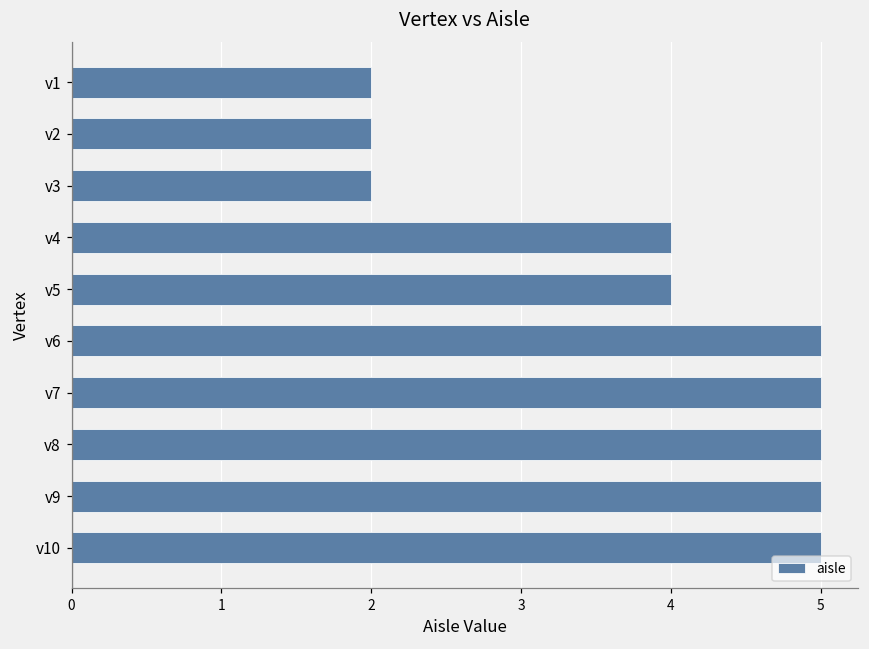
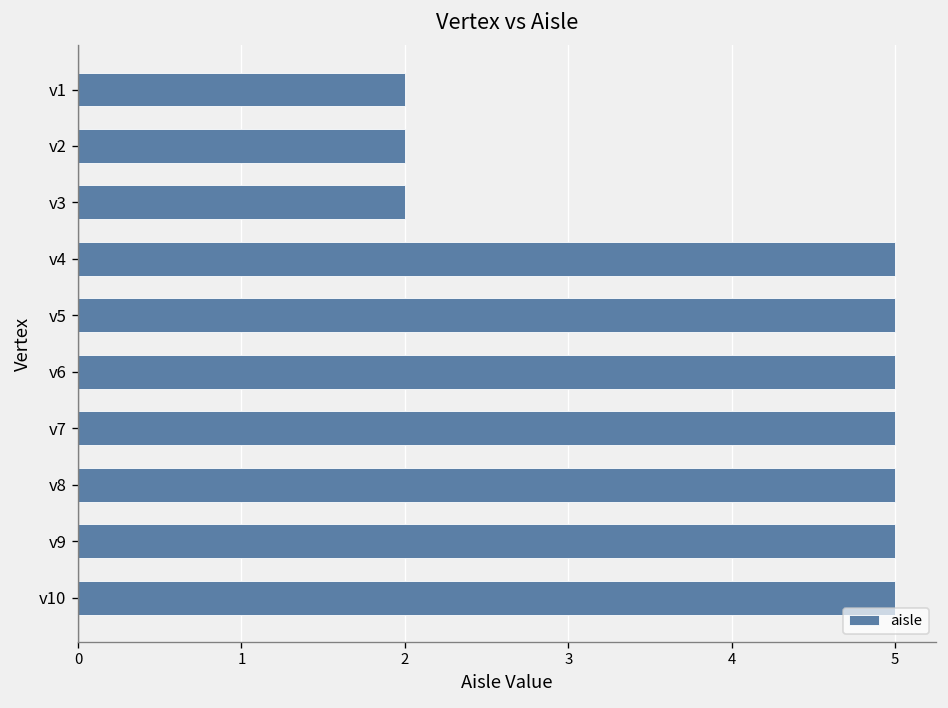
v4: 4 -> 5
v5: 4 -> 5
